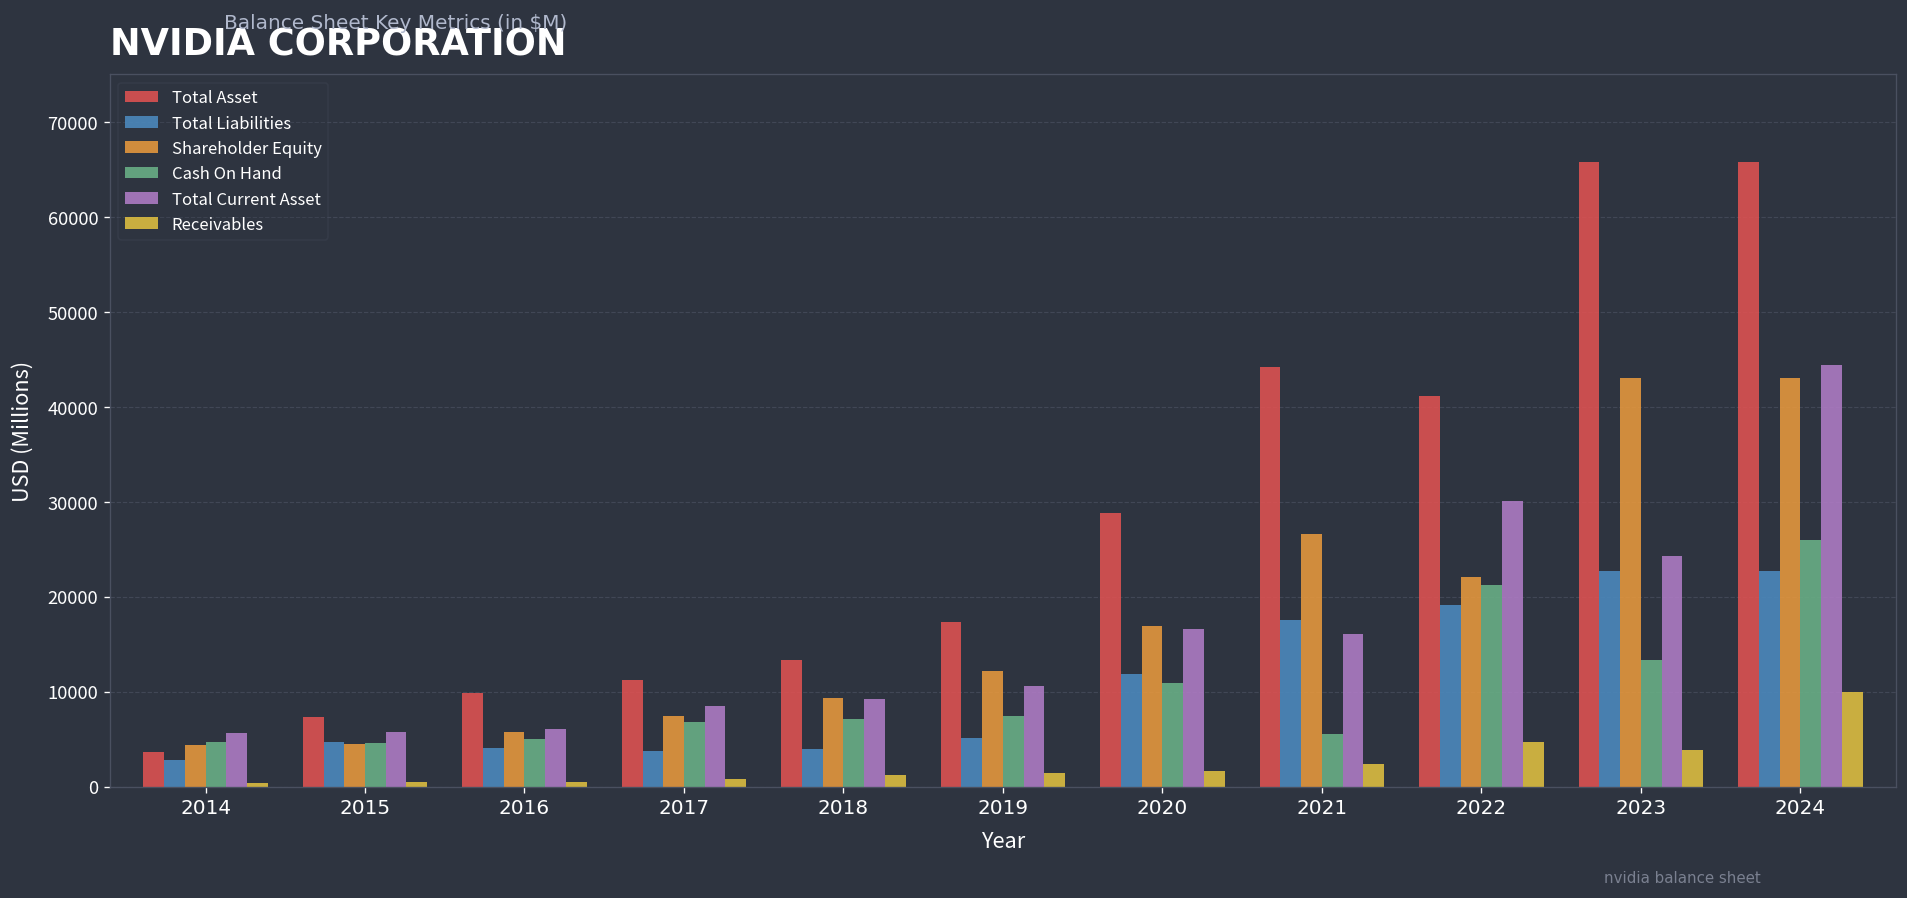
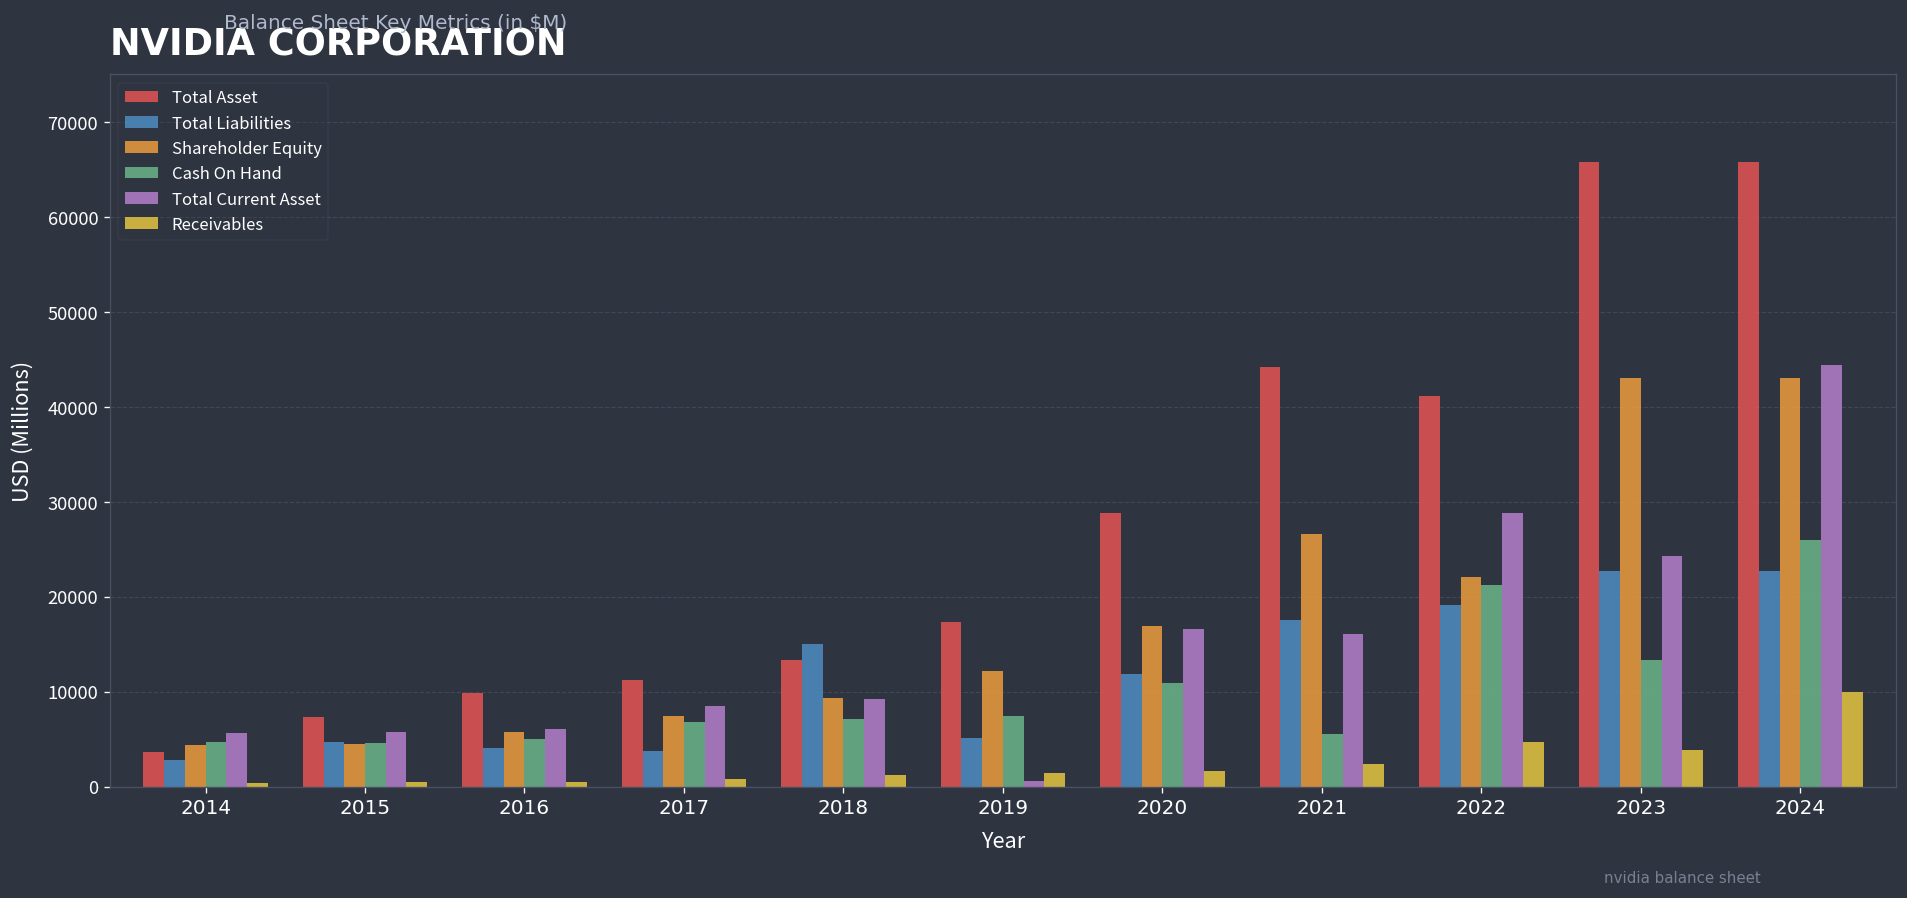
Total Liabilities, 2018: 4000 -> 15000
Total Current Asset, 2019: 11000 -> 1000
Total Current Asset, 2022: 30000 -> 29000
